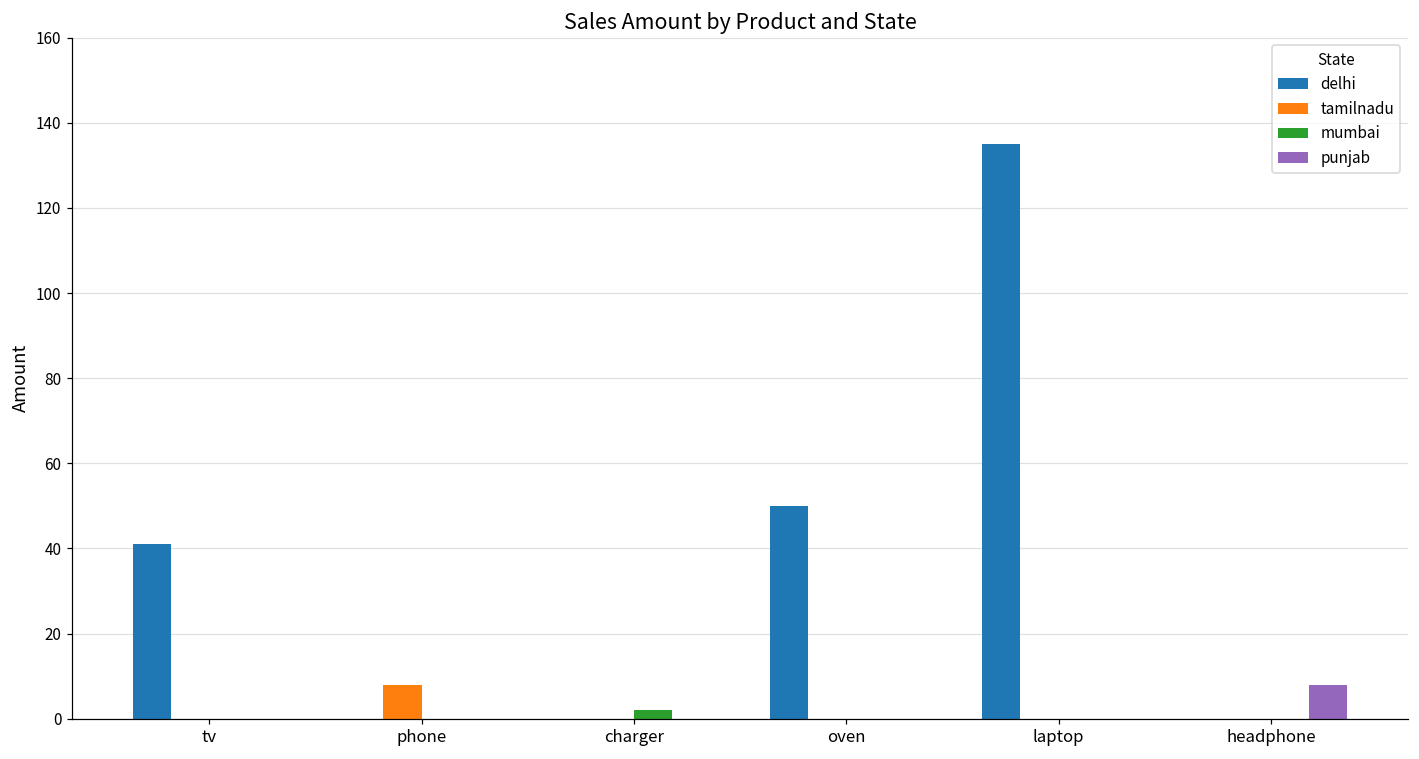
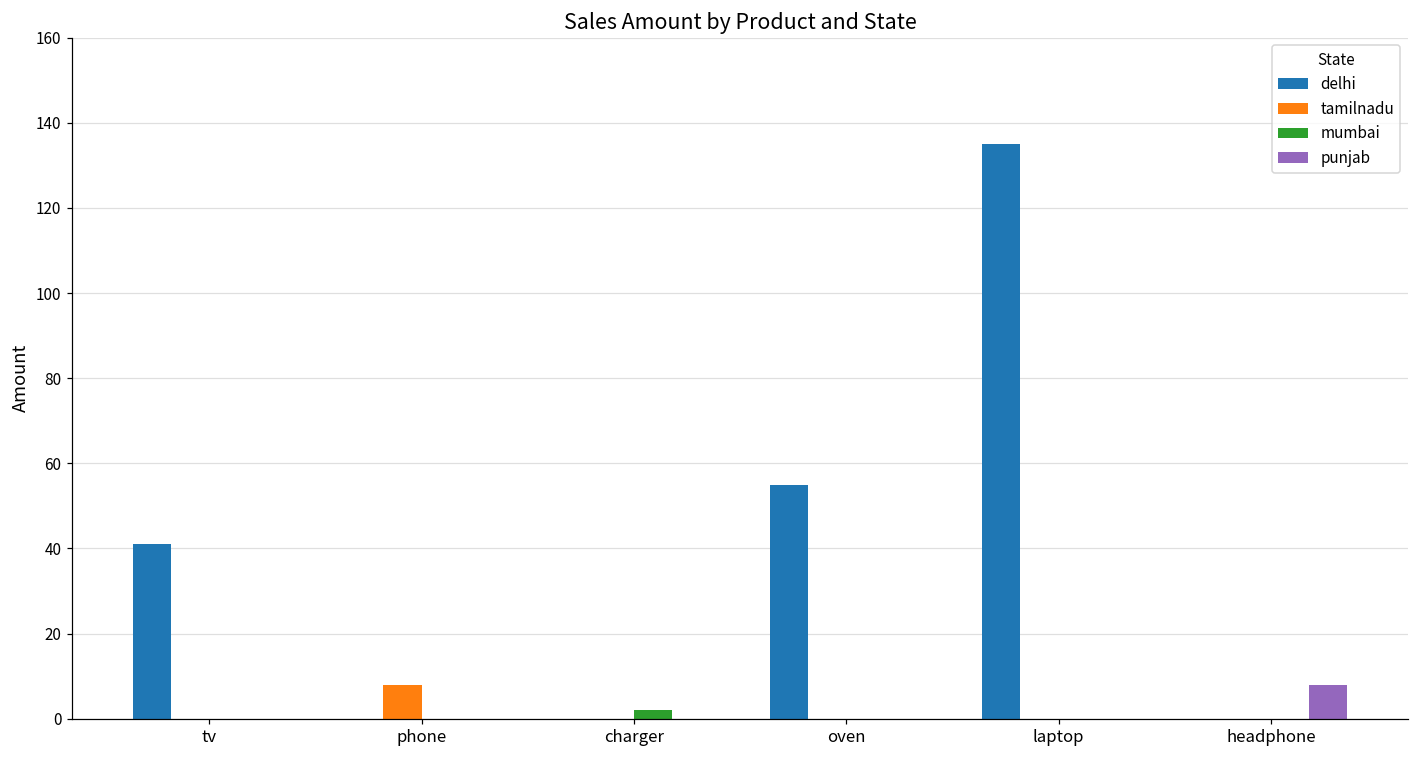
delhi, oven: 50 -> 55
